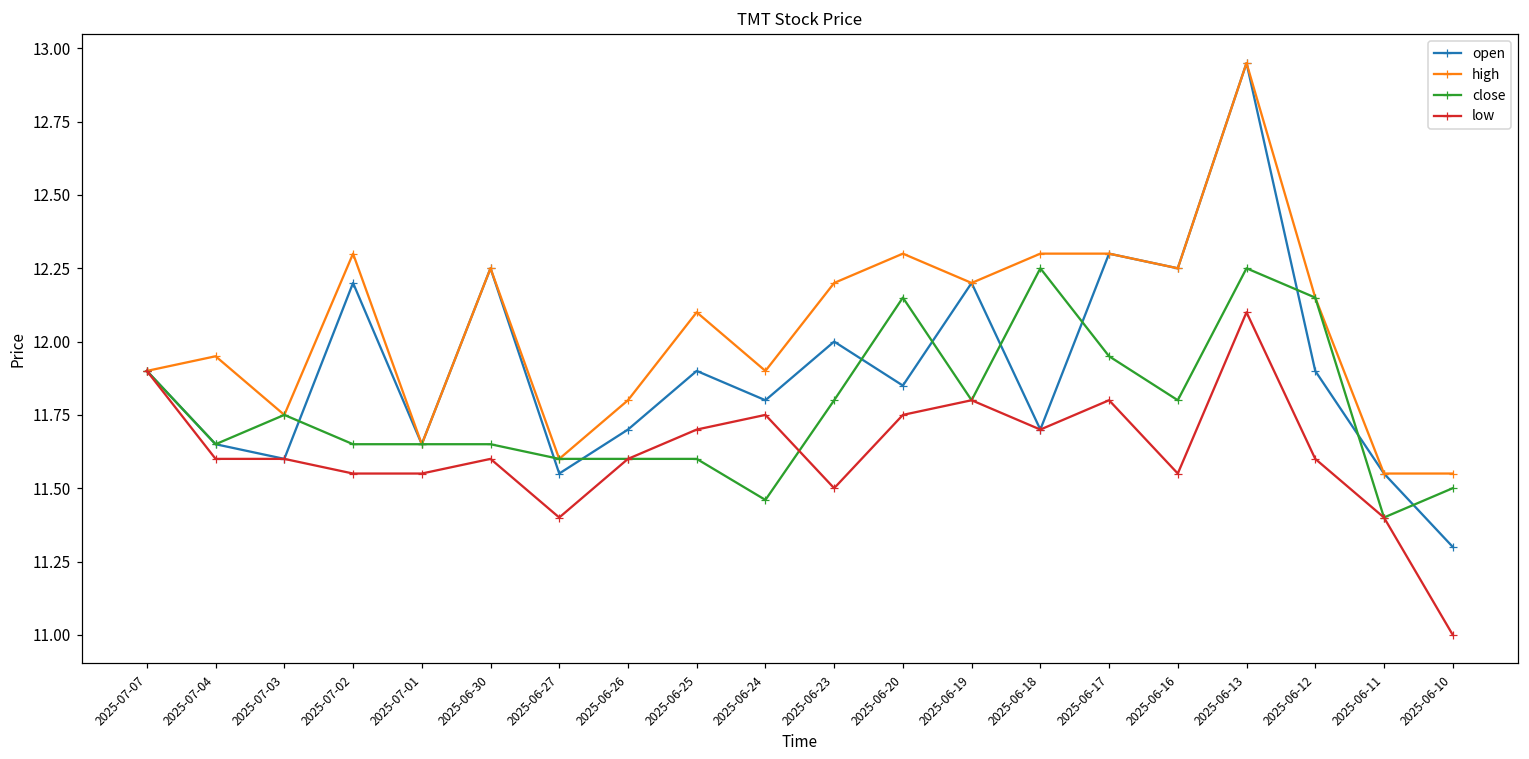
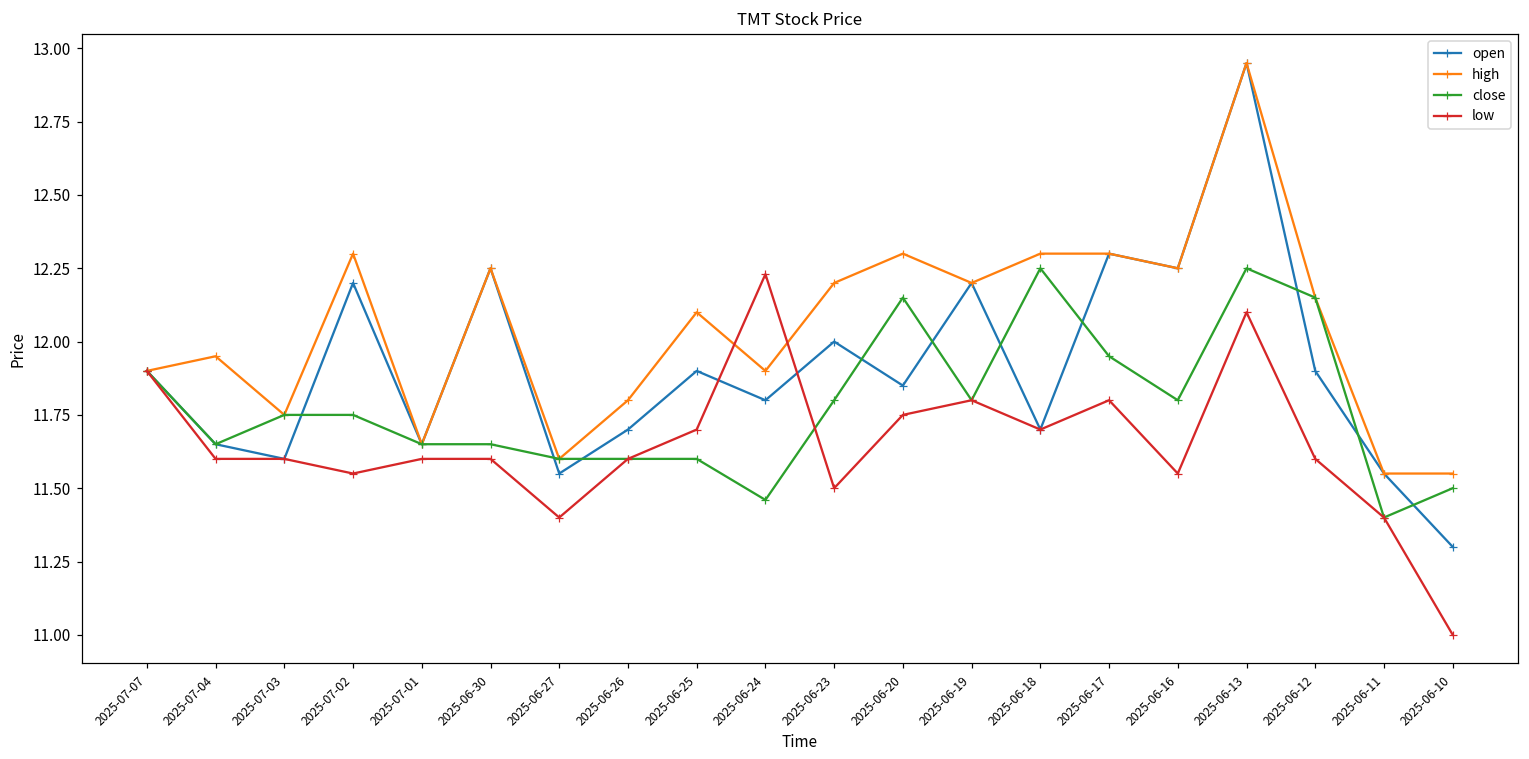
close, 2025-07-02: 11.65 -> 11.75
low, 2025-07-01: 11.55 -> 11.60
low, 2025-06-24: 11.75 -> 12.23
